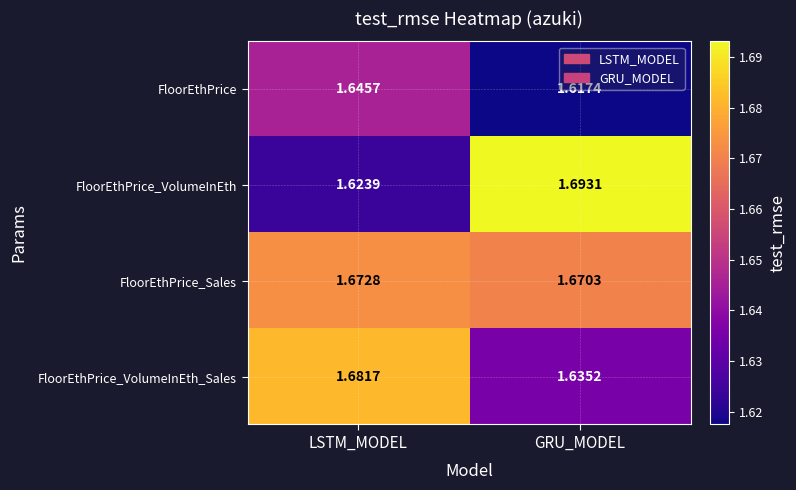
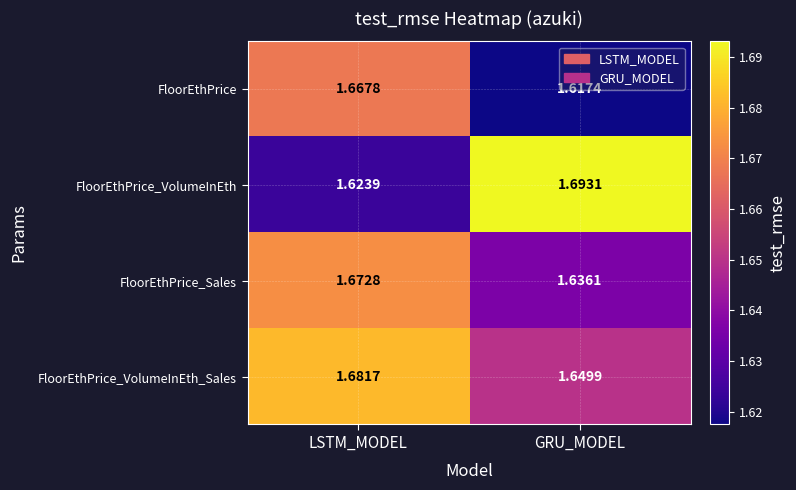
FloorEthPrice, LSTM_MODEL: 1.6457 -> 1.6678
FloorEthPrice_Sales, GRU_MODEL: 1.6703 -> 1.6361
FloorEthPrice_VolumeInEth_Sales, GRU_MODEL: 1.6352 -> 1.6499
